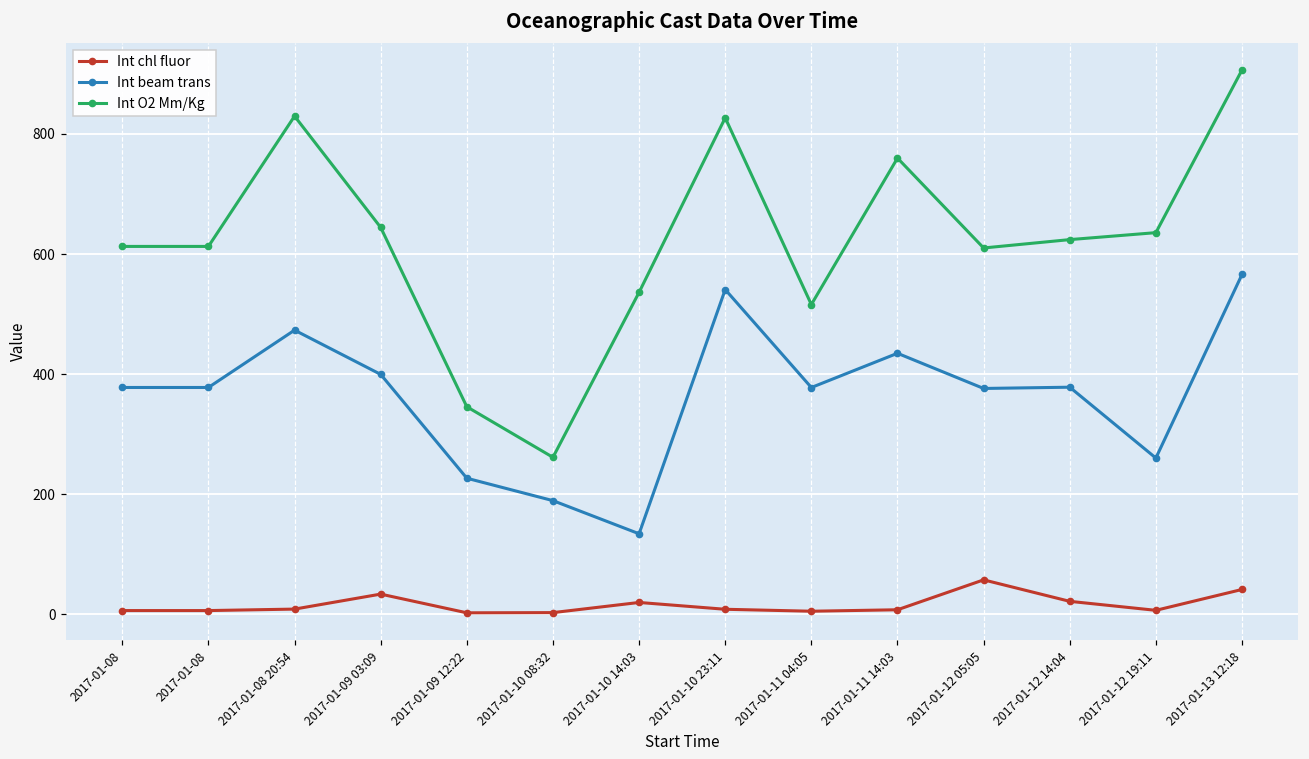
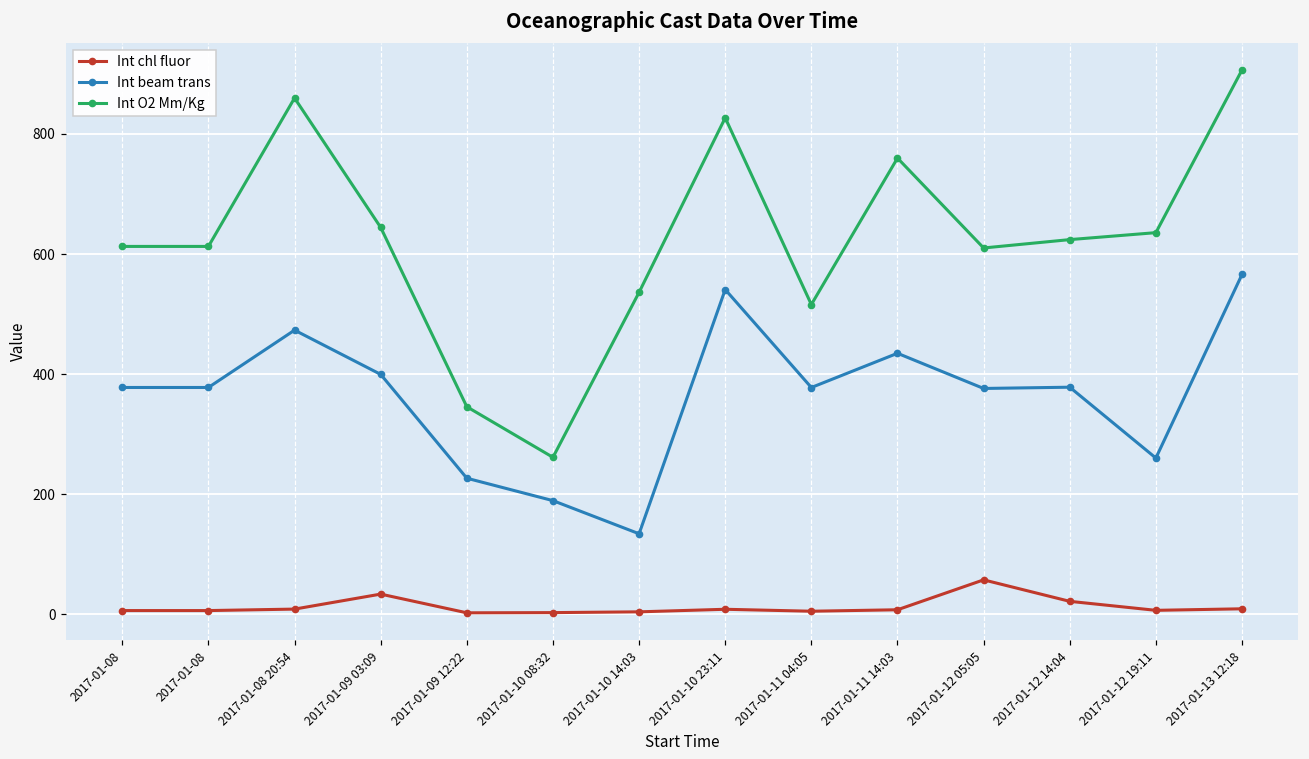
Int O2 Mm/Kg, 2017-01-08 20:54: 830 -> 860
Int chl fluor, 2017-01-10 14:03: 20 -> 0
Int chl fluor, 2017-01-13 12:18: 40 -> 10
